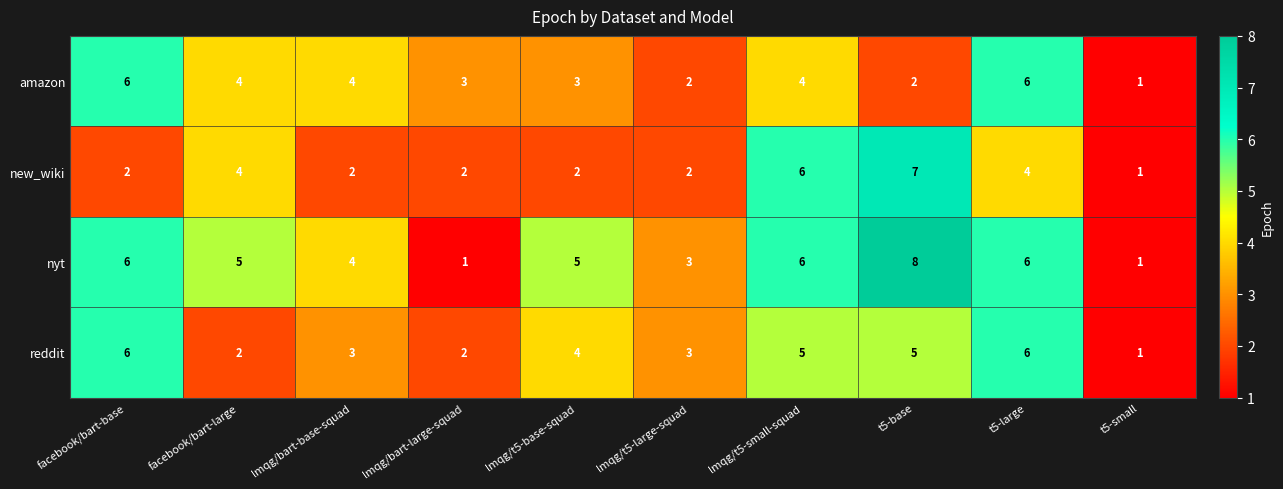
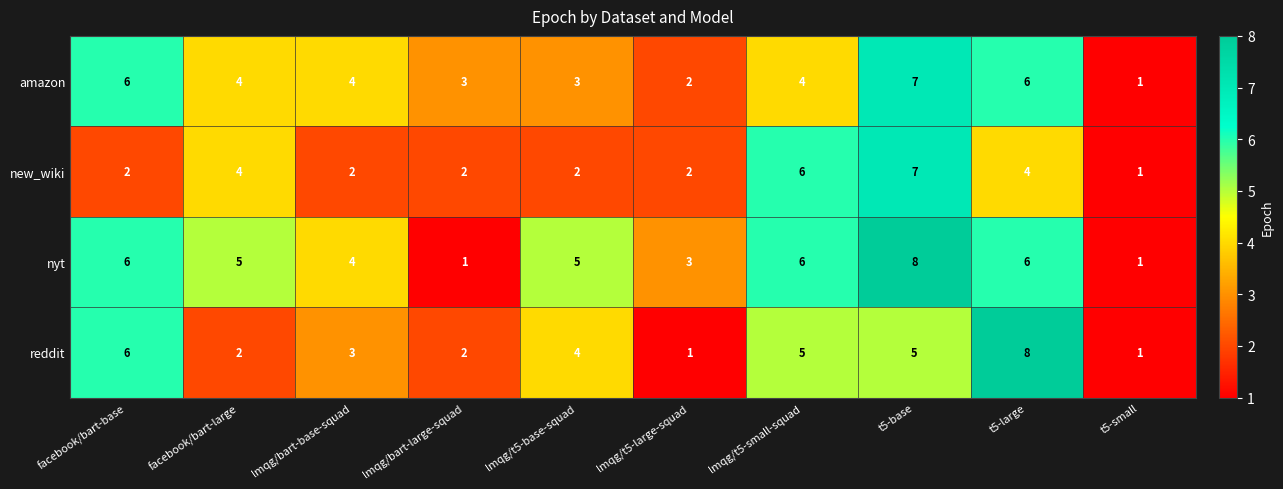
amazon, t5-base: 2 -> 7
reddit, lmqg/t5-large-squad: 3 -> 1
reddit, t5-large: 6 -> 8
